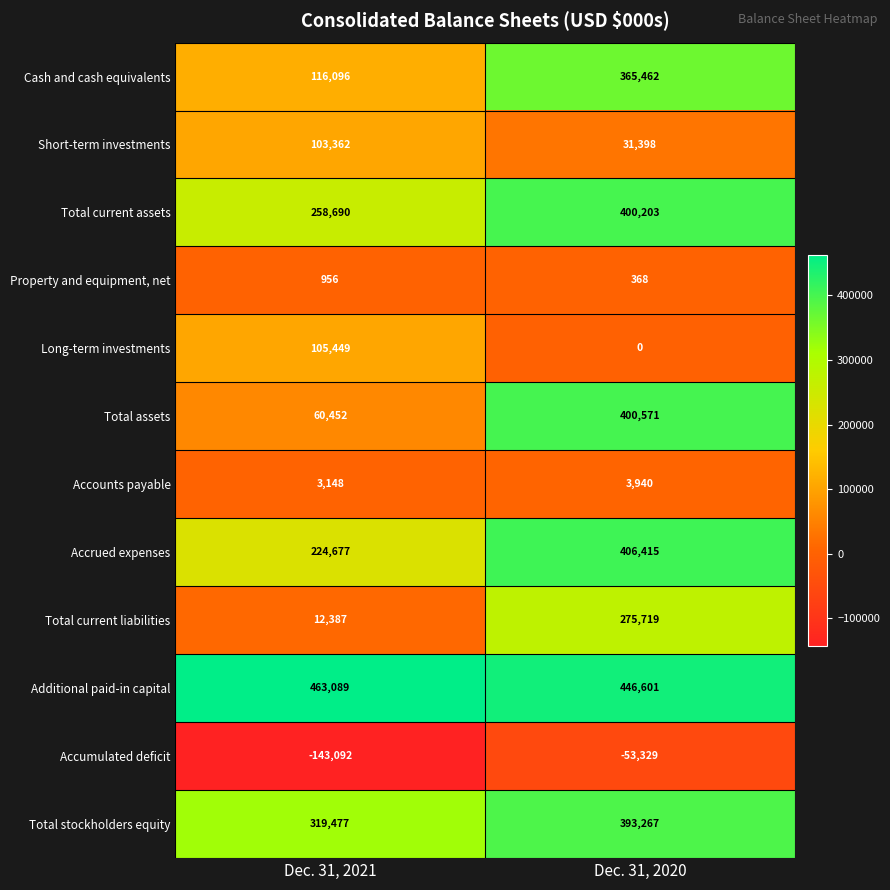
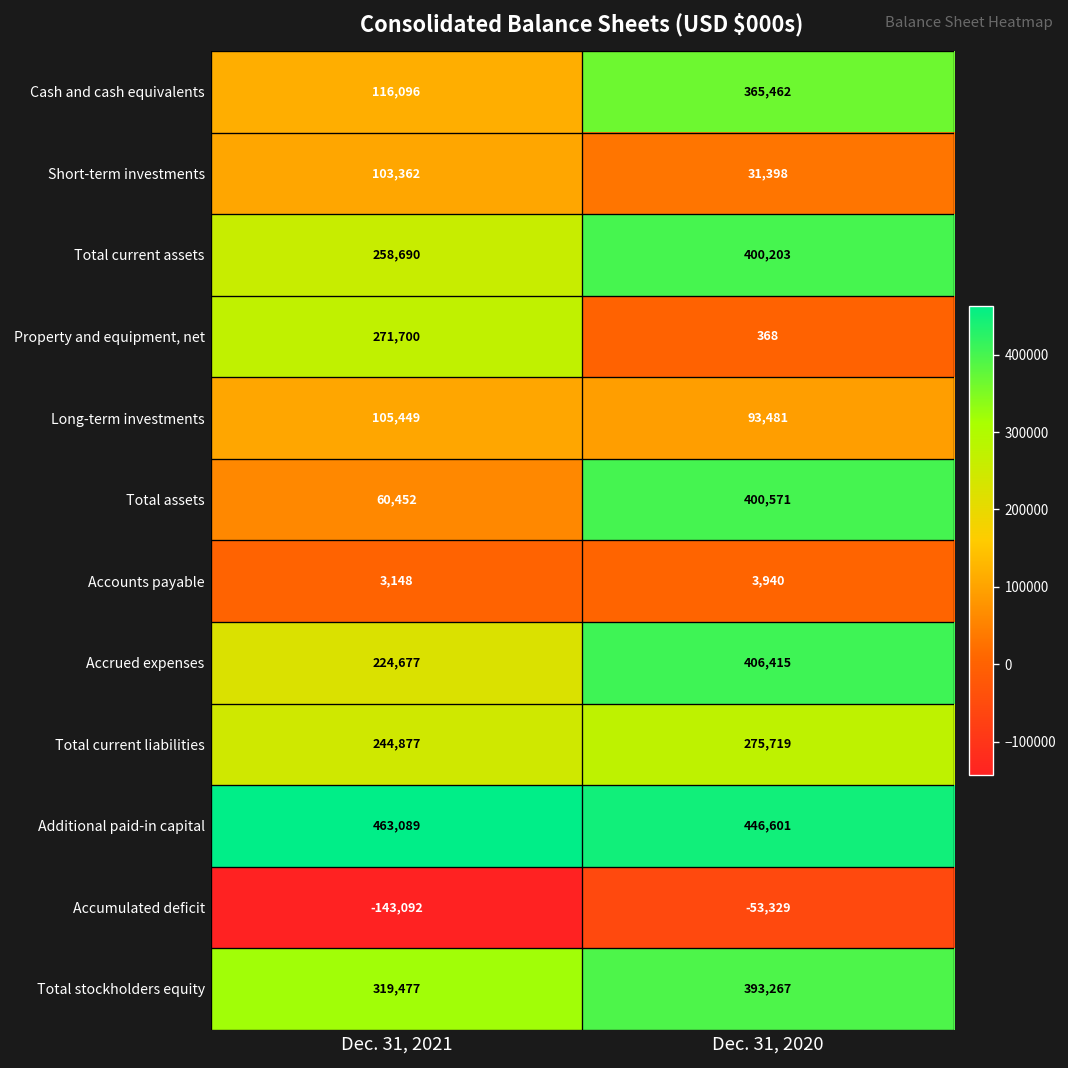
Property and equipment, net, Dec. 31, 2021: 956 -> 271,700
Long-term investments, Dec. 31, 2020: 0 -> 93,481
Total current liabilities, Dec. 31, 2021: 12,387 -> 244,877
